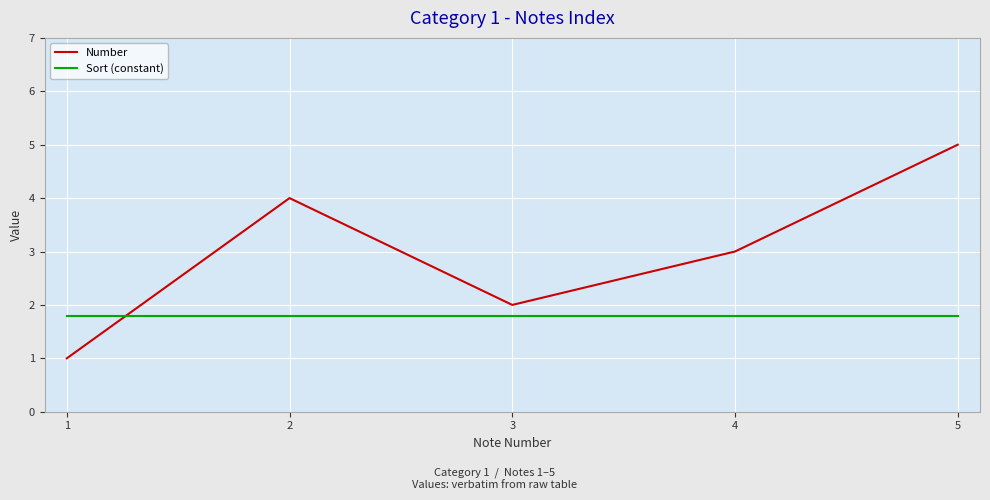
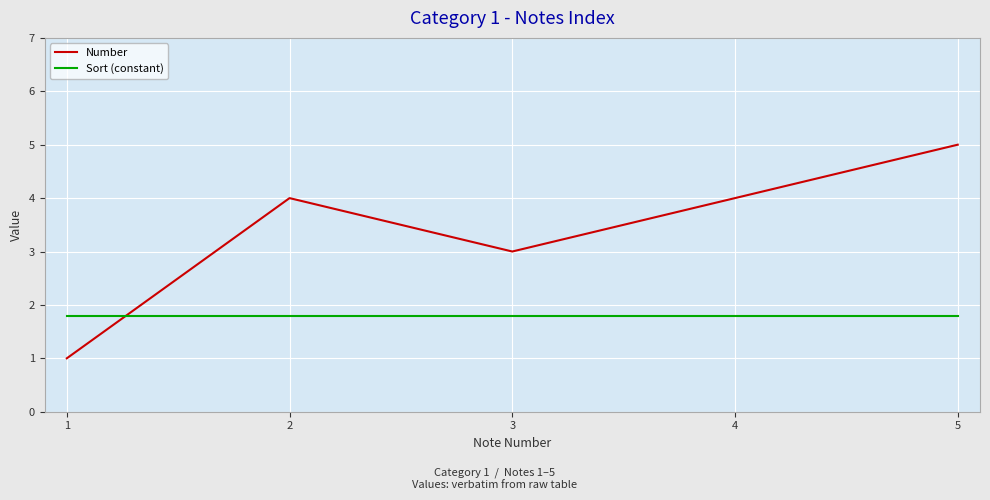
Number, 3: 2 -> 3
Number, 4: 3 -> 4
